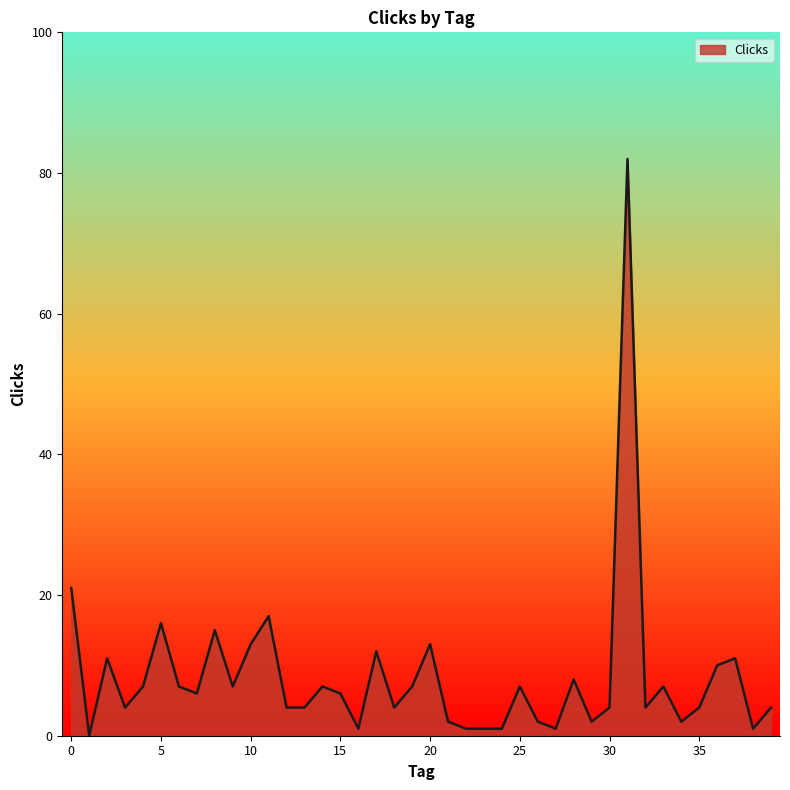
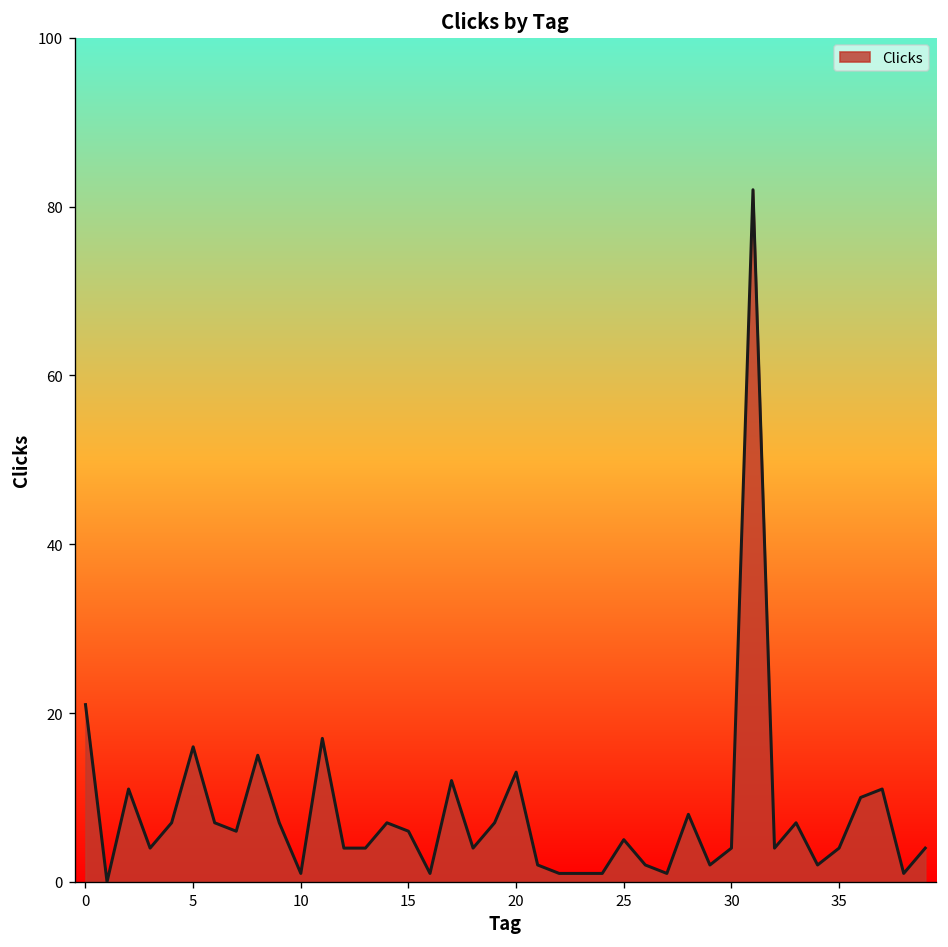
10: 13 -> 1
25: 7 -> 5
